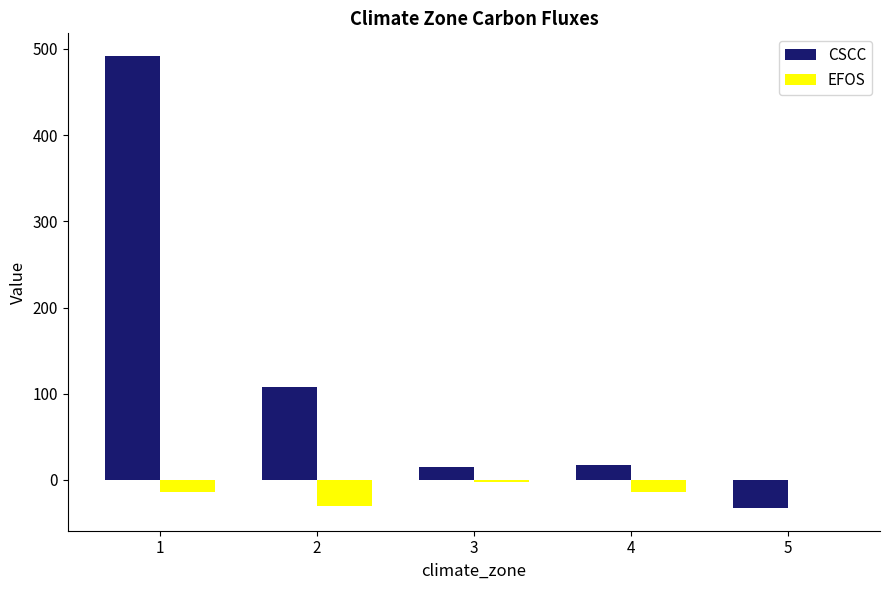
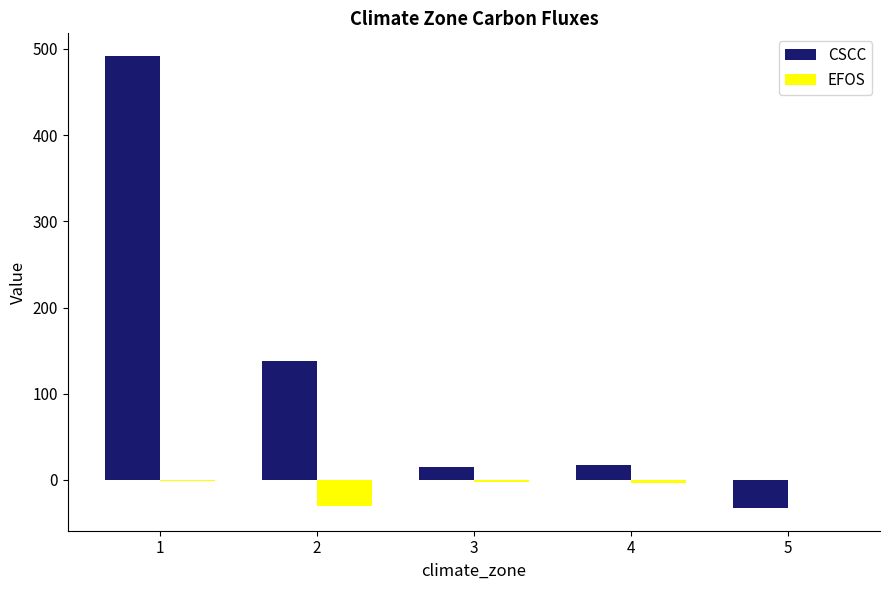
EFOS, 1: -10 -> 0
CSCC, 2: 110 -> 140
EFOS, 4: -10 -> 0
